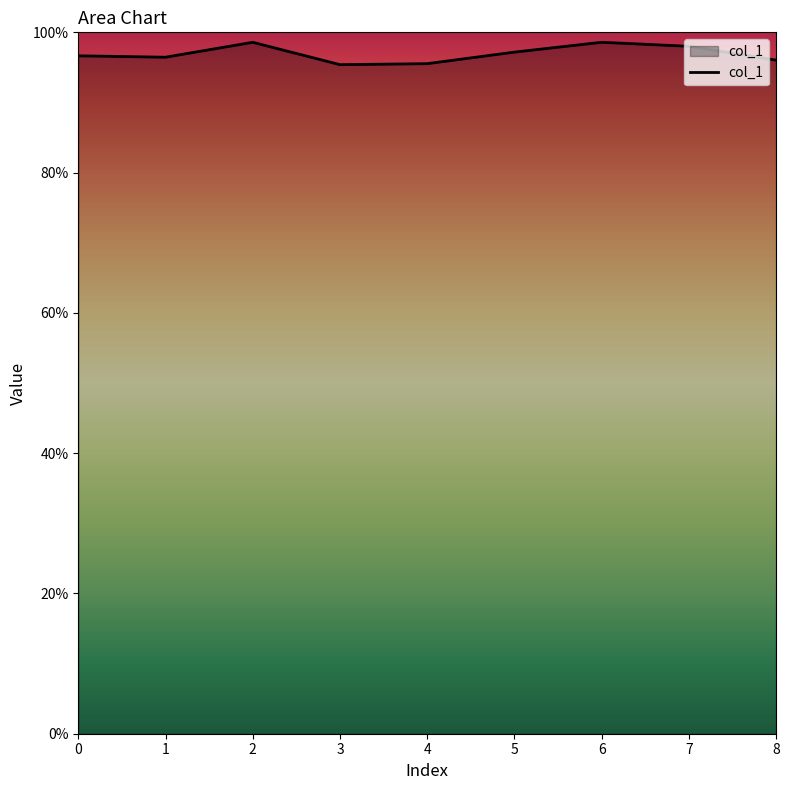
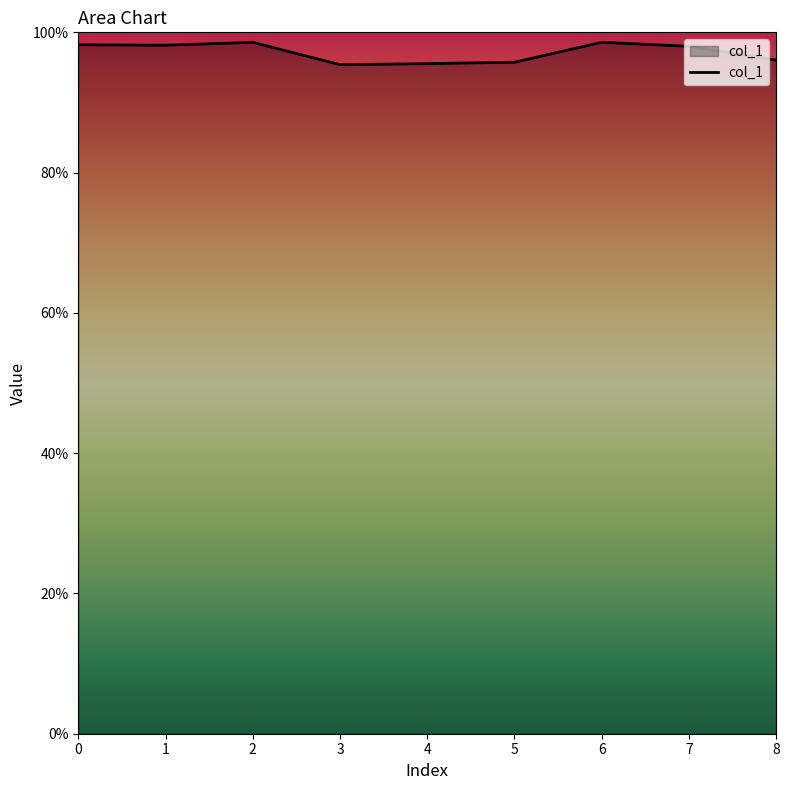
0: 97% -> 98%
1: 96% -> 98%
5: 97% -> 96%
